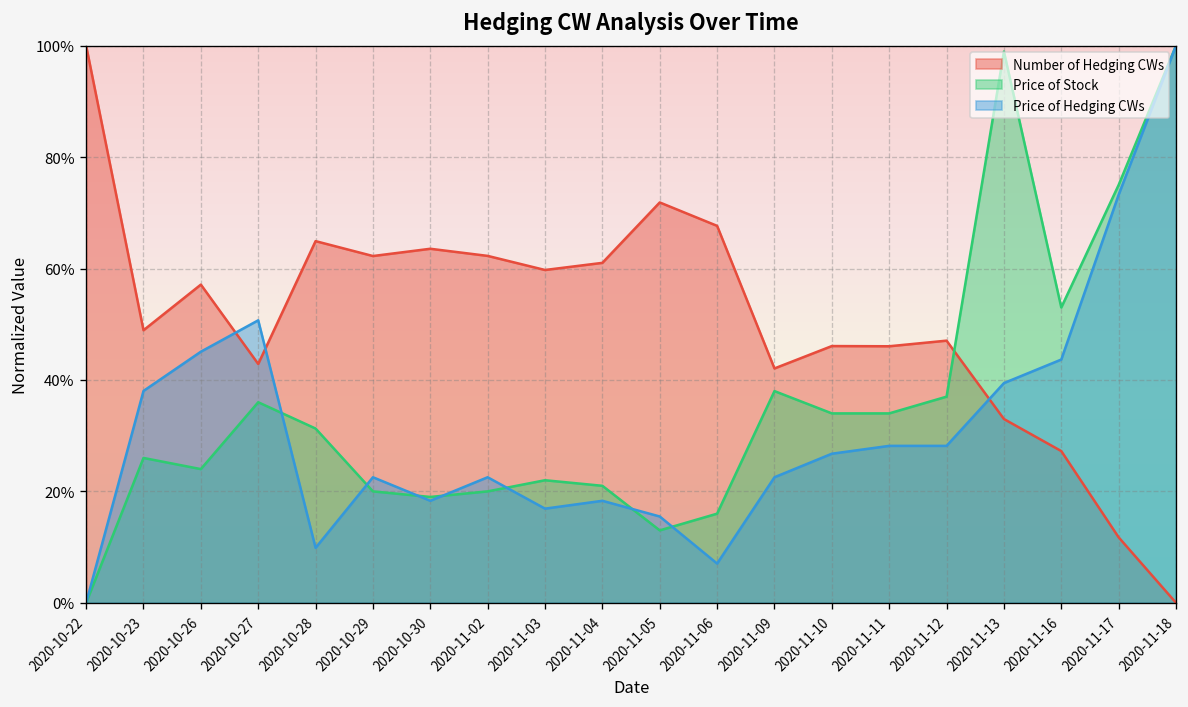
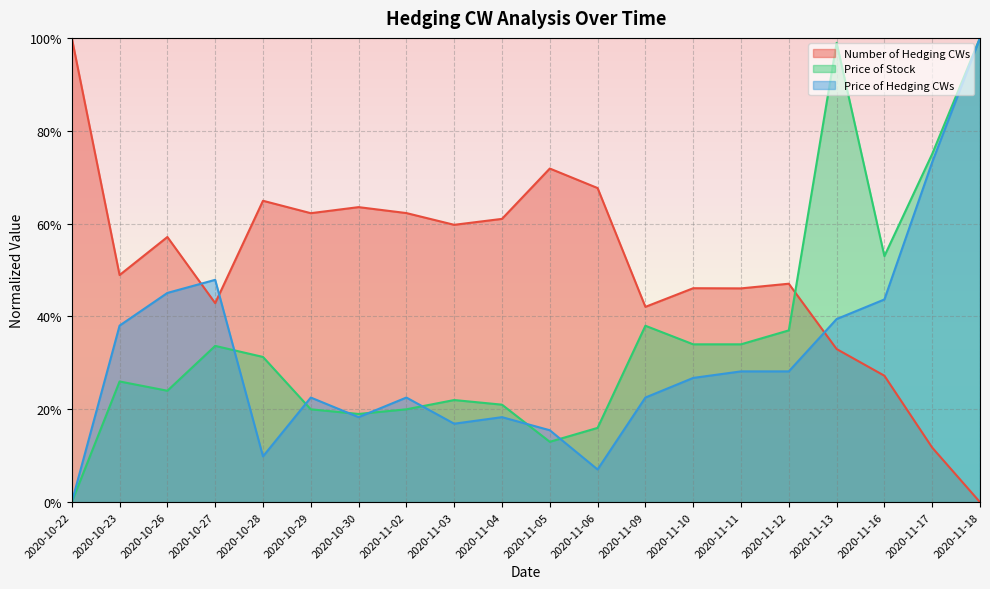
Price of Stock, 2020-10-27: 36% -> 34%
Price of Hedging CWs, 2020-10-27: 51% -> 48%
